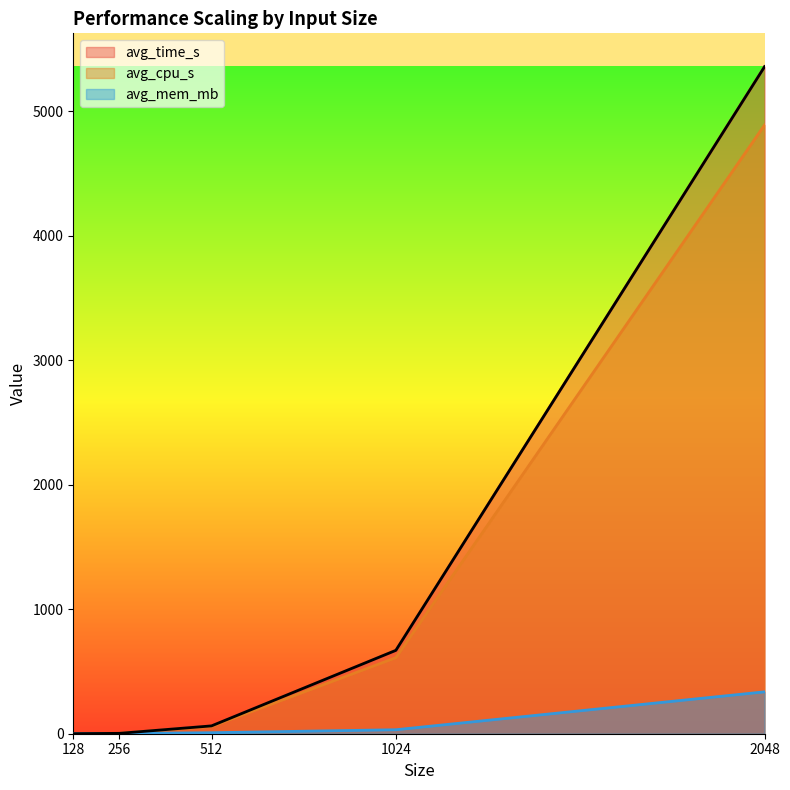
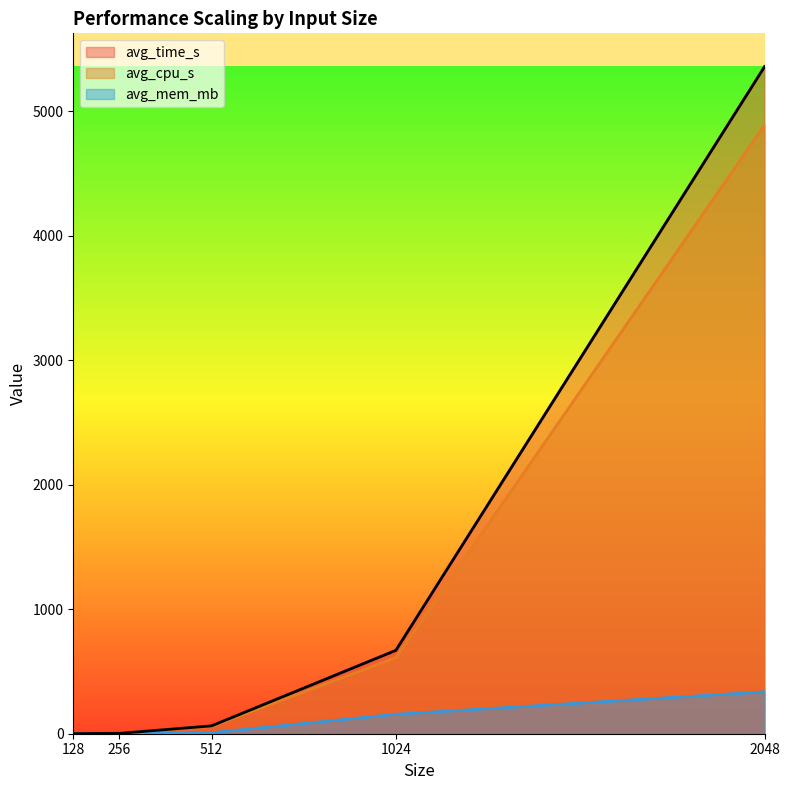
avg_mem_mb, 1024: 30 -> 160
